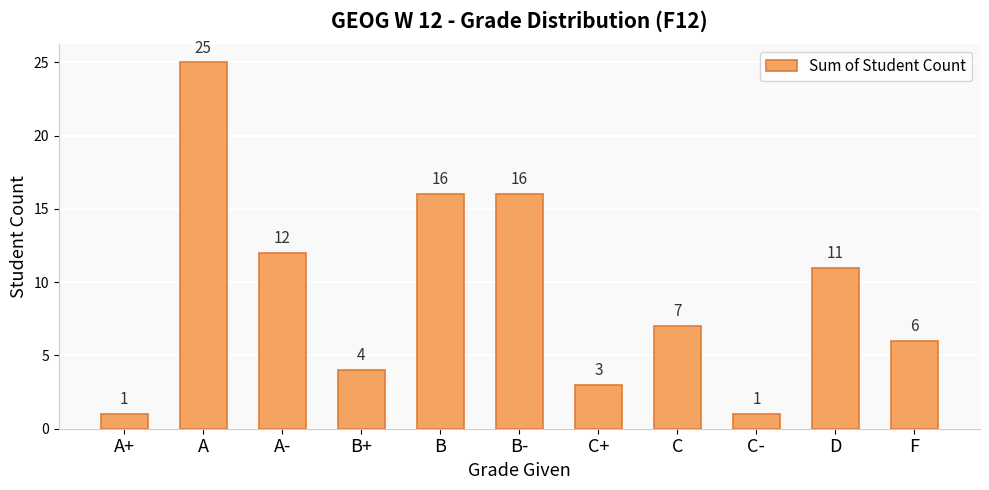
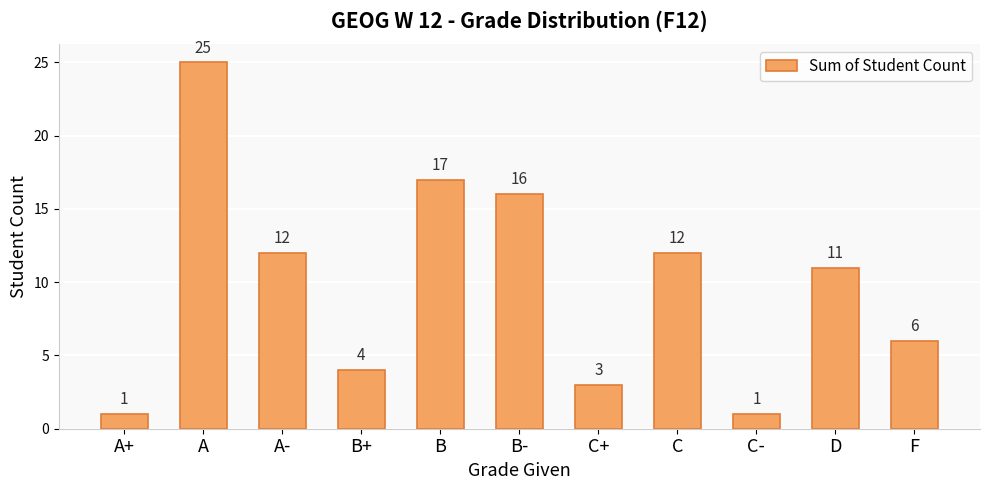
B: 16 -> 17
C: 7 -> 12
